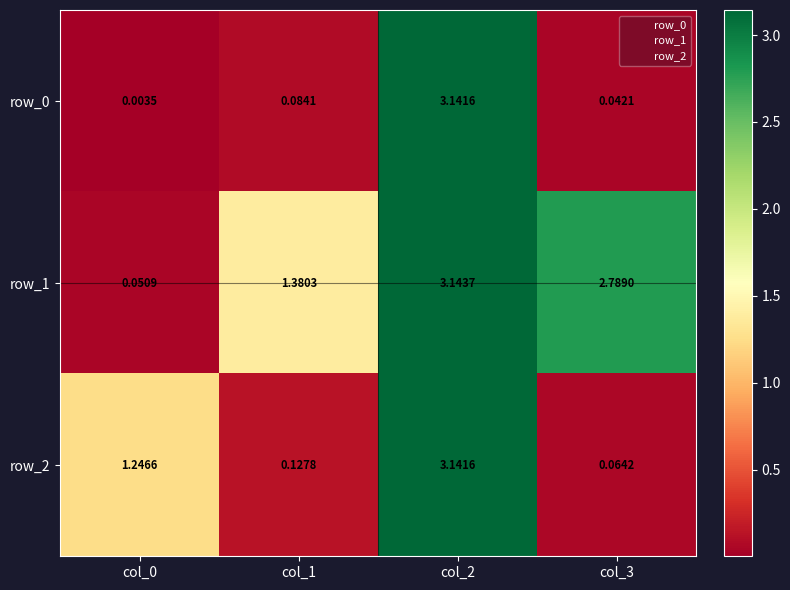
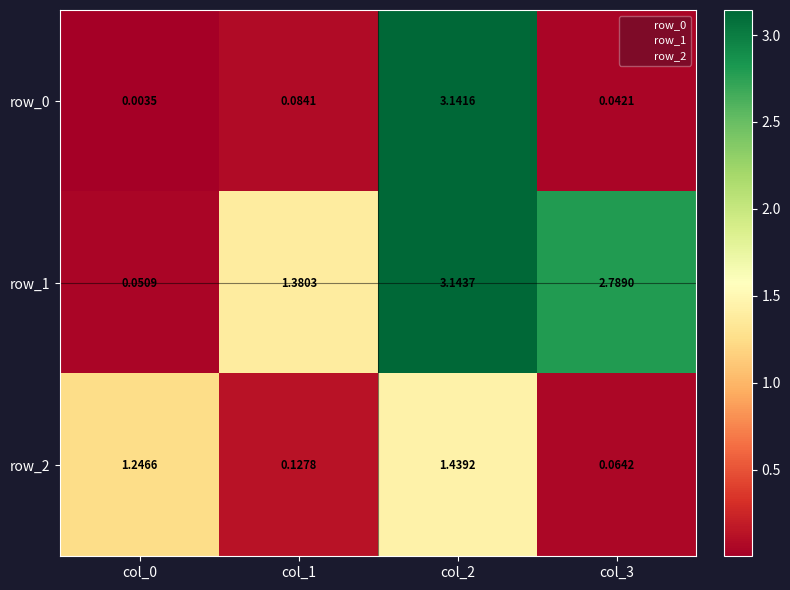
row_2, col_2: 3.1416 -> 1.4392
